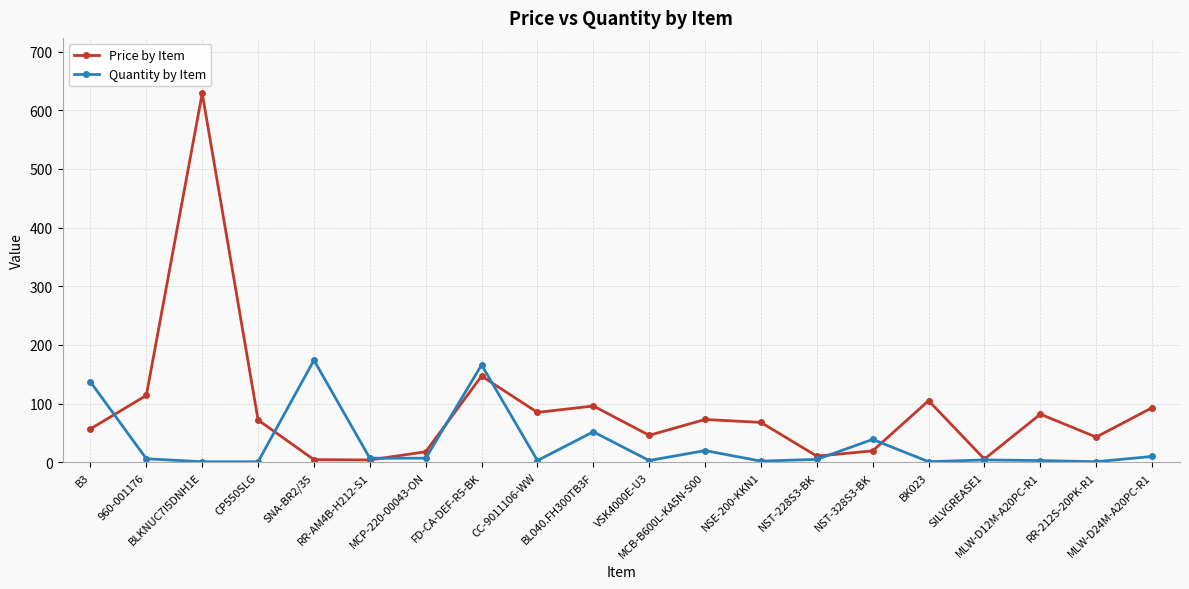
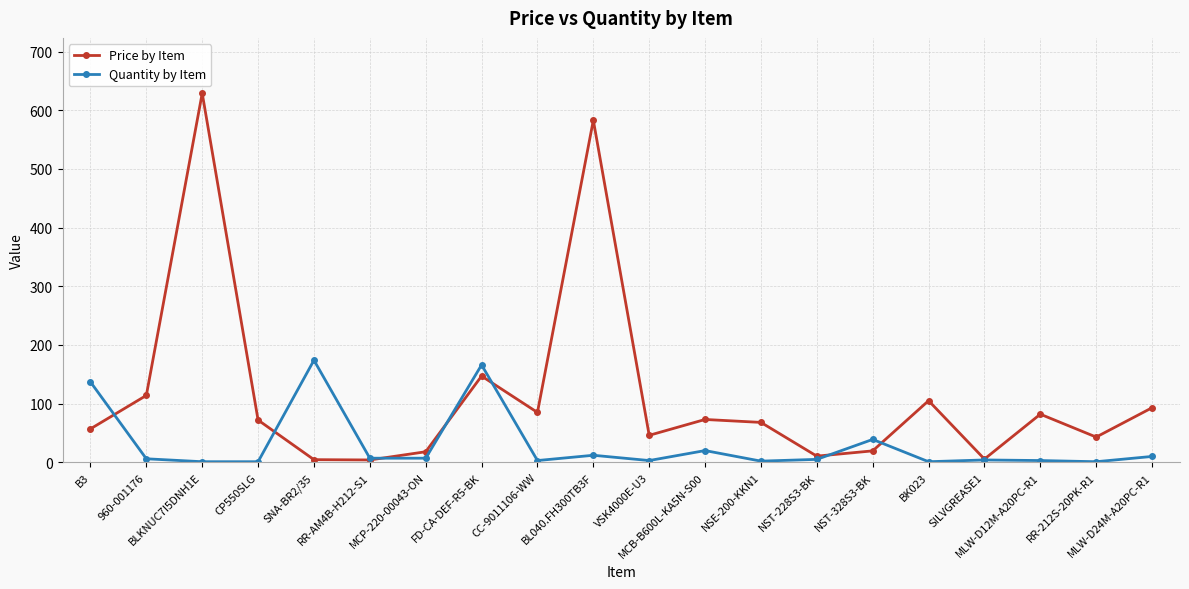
Price by Item, BL040.FH300TB3F: 100 -> 580
Quantity by Item, BL040.FH300TB3F: 50 -> 10
